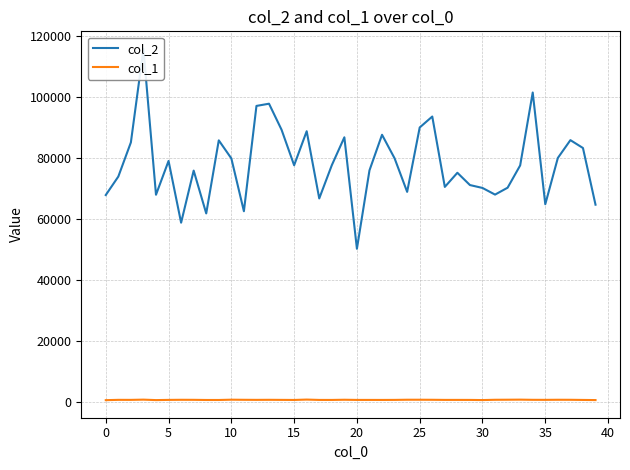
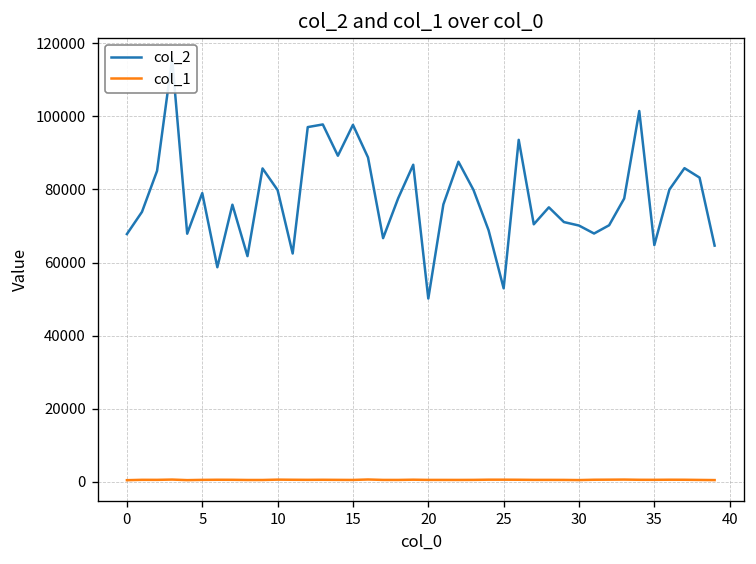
col_2, 15: 78000 -> 98000
col_2, 25: 90000 -> 53000
